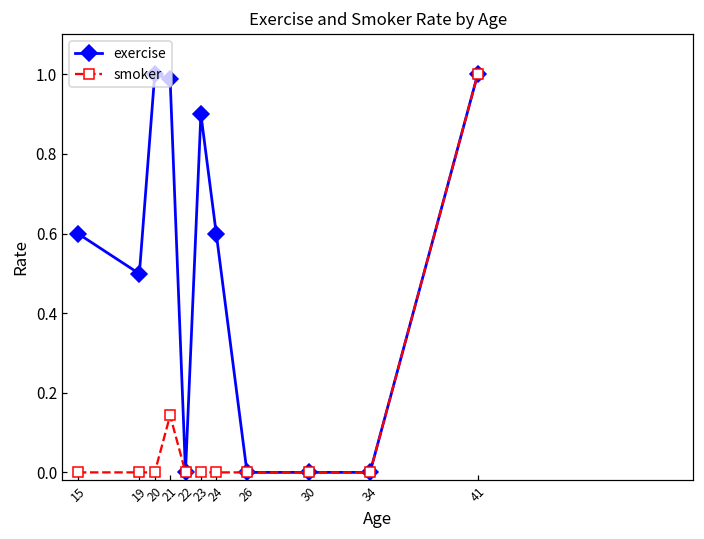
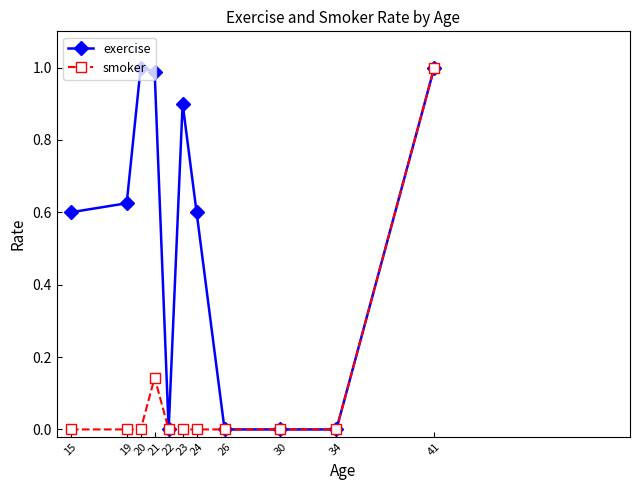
exercise, 19: 0.50 -> 0.63
